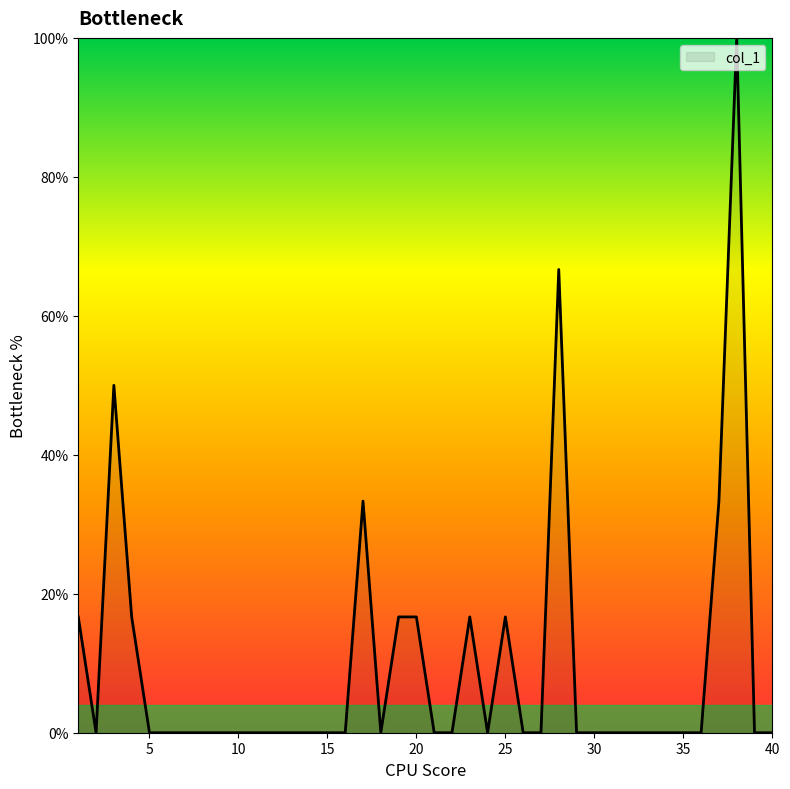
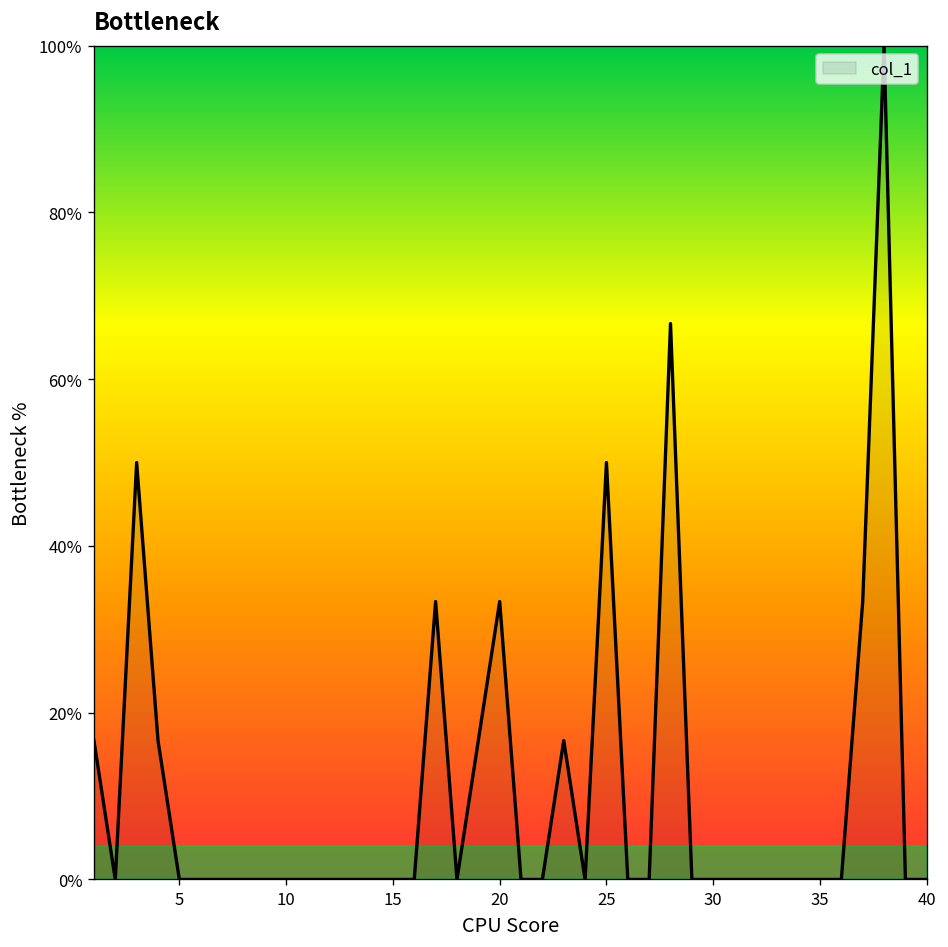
20: 17% -> 33%
25: 17% -> 50%
